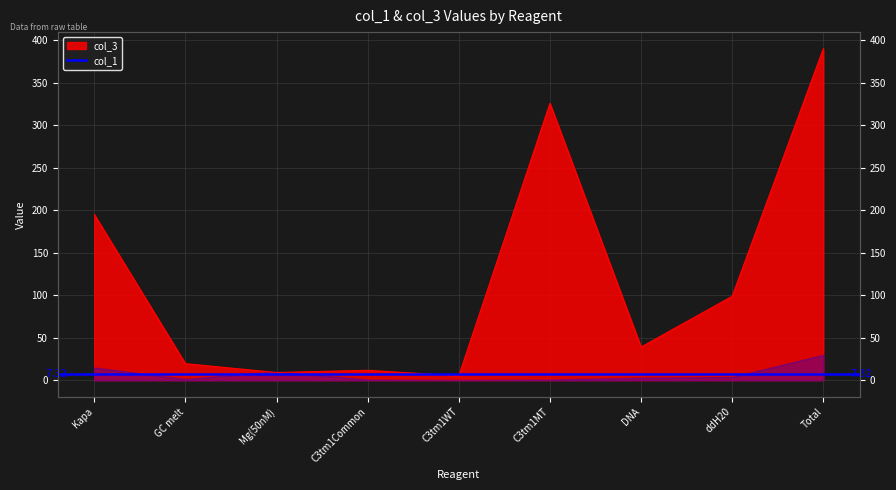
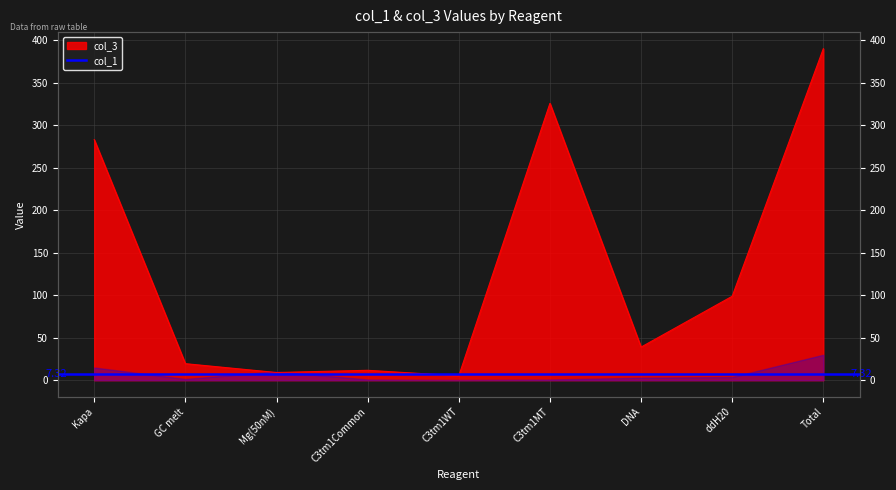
col_3, Kapa: 200 -> 280
